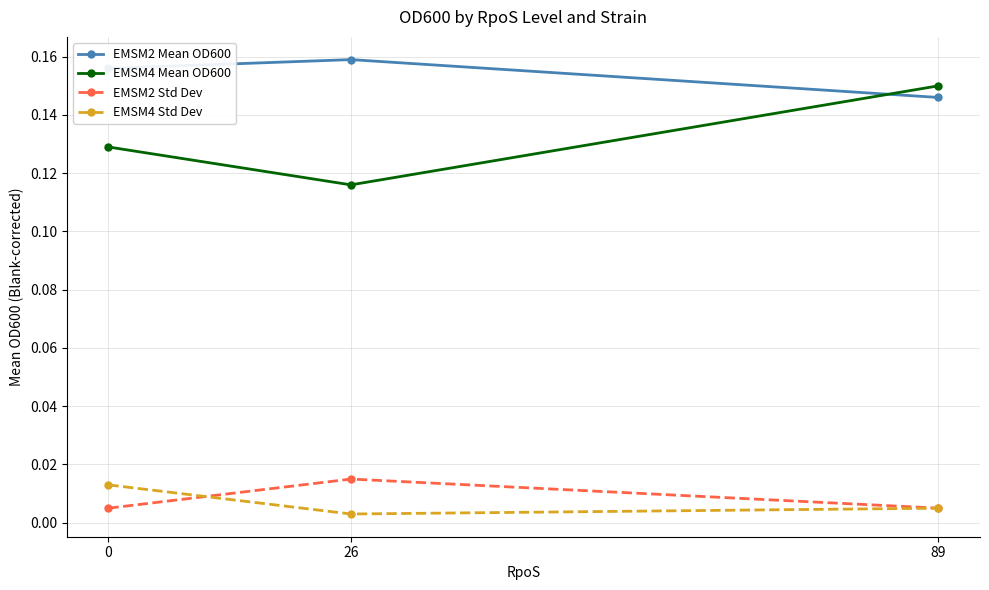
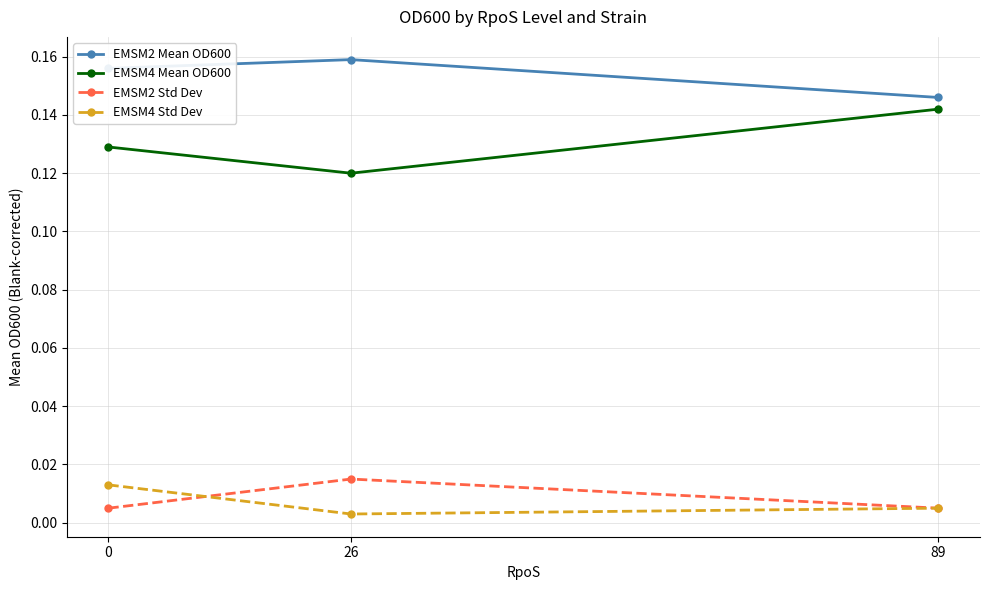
EMSM4 Mean OD600, 26: 0.116 -> 0.120
EMSM4 Mean OD600, 89: 0.150 -> 0.142
